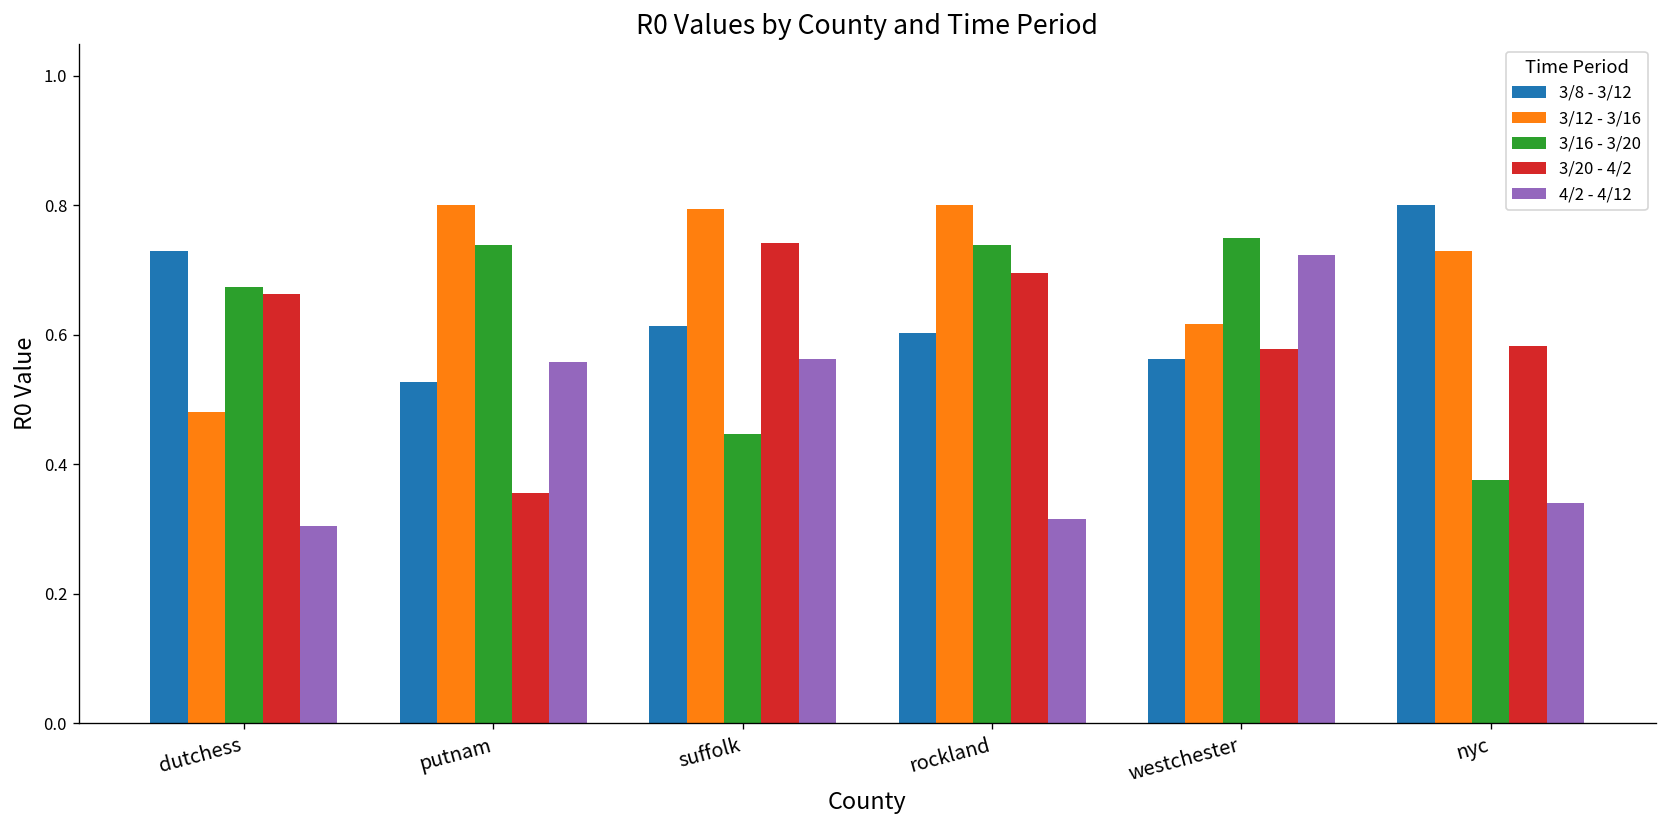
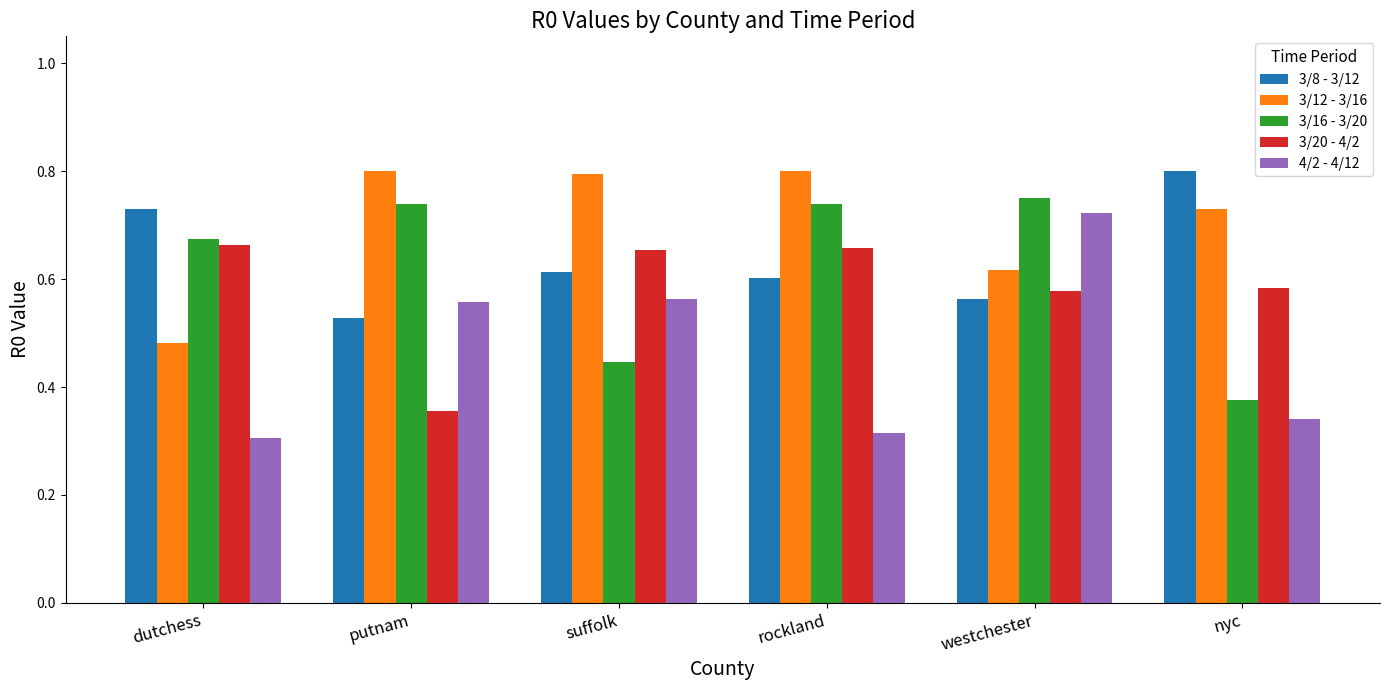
3/20 - 4/2, suffolk: 0.74 -> 0.65
3/20 - 4/2, rockland: 0.70 -> 0.66
